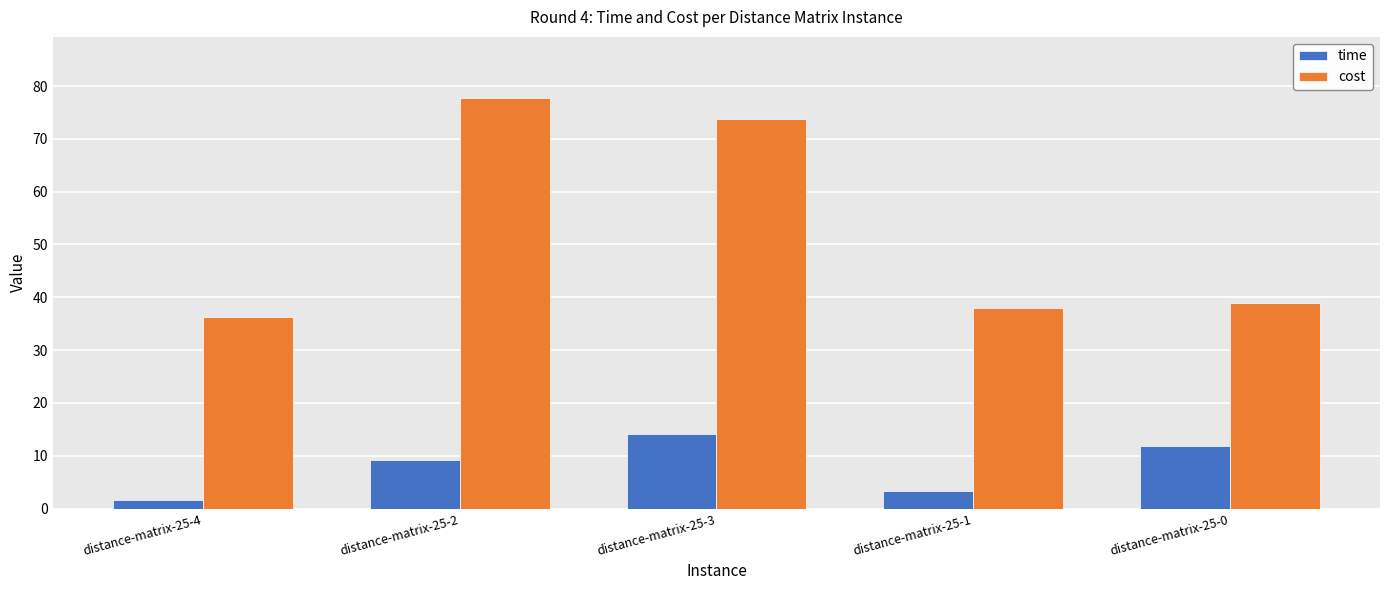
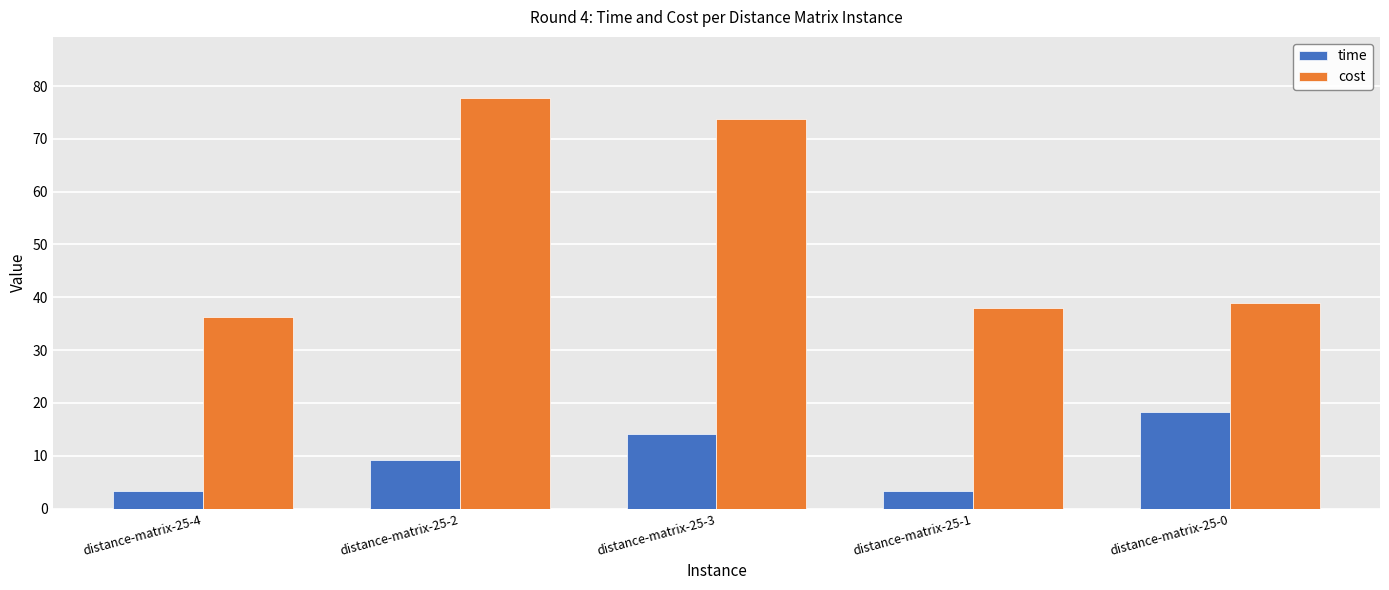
time, distance-matrix-25-4: 2 -> 3
time, distance-matrix-25-0: 12 -> 18
